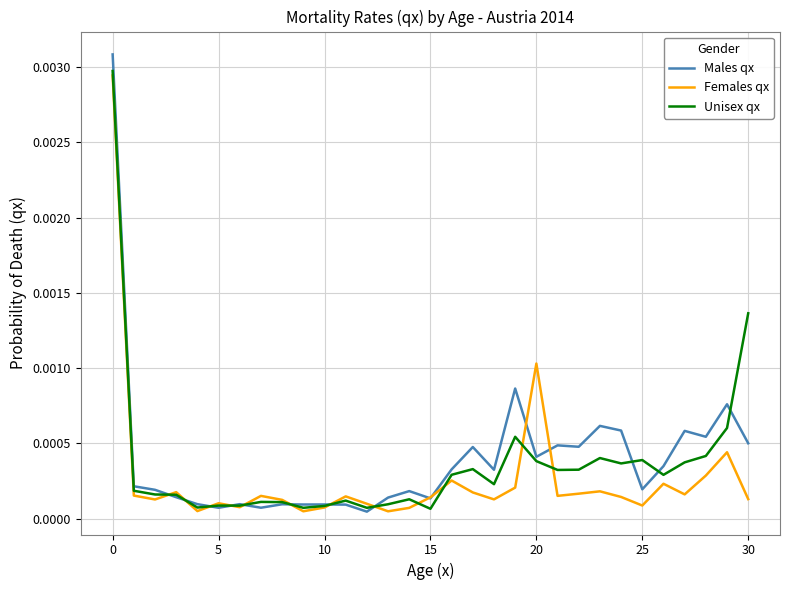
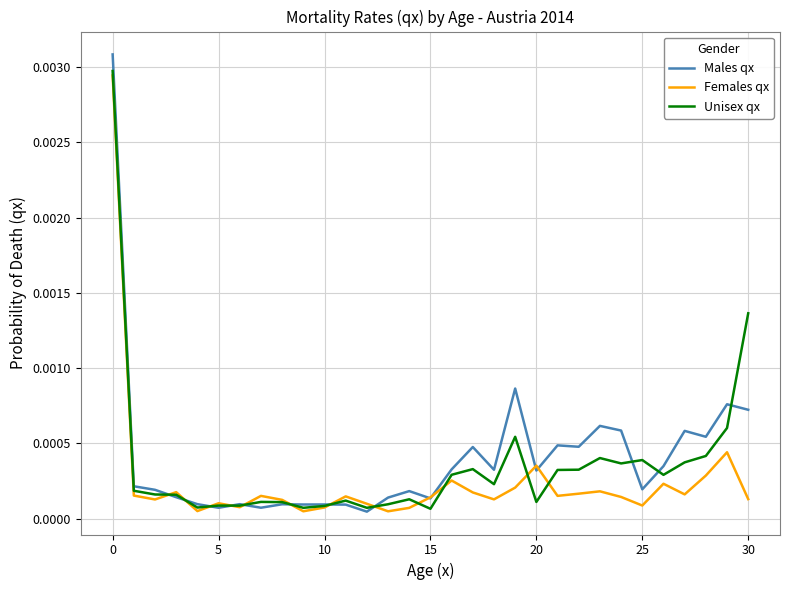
Males qx, 20: 0.00041 -> 0.00032
Females qx, 20: 0.00103 -> 0.00035
Unisex qx, 20: 0.00038 -> 0.00011
Males qx, 30: 0.00050 -> 0.00072
